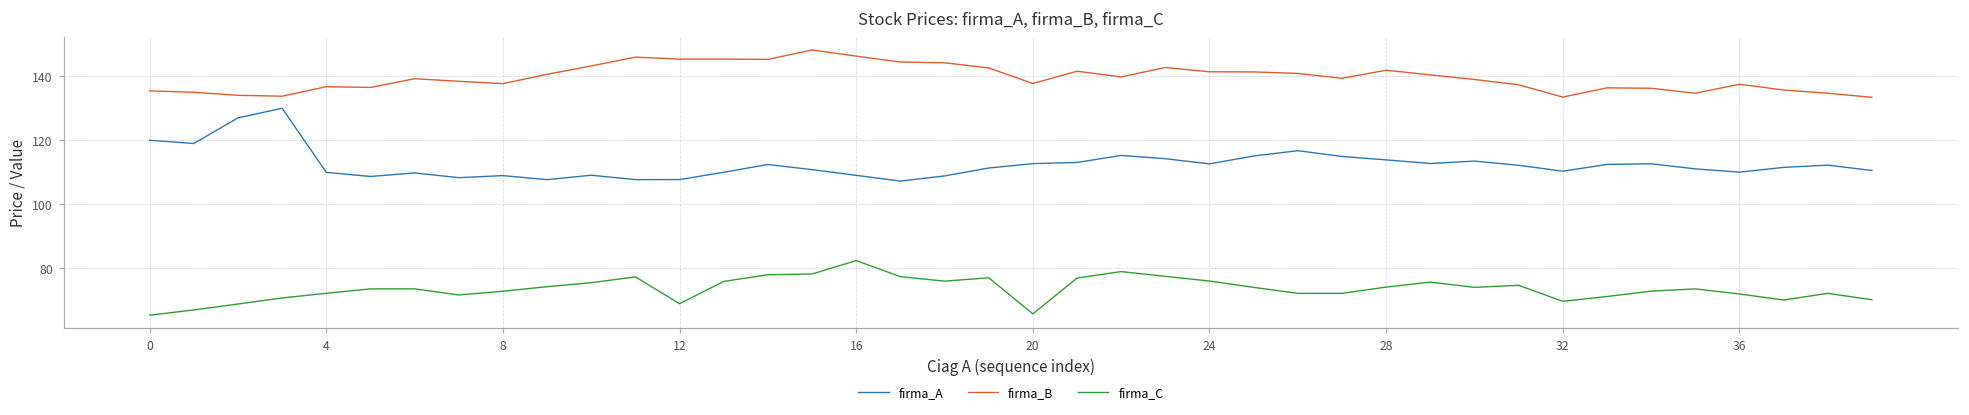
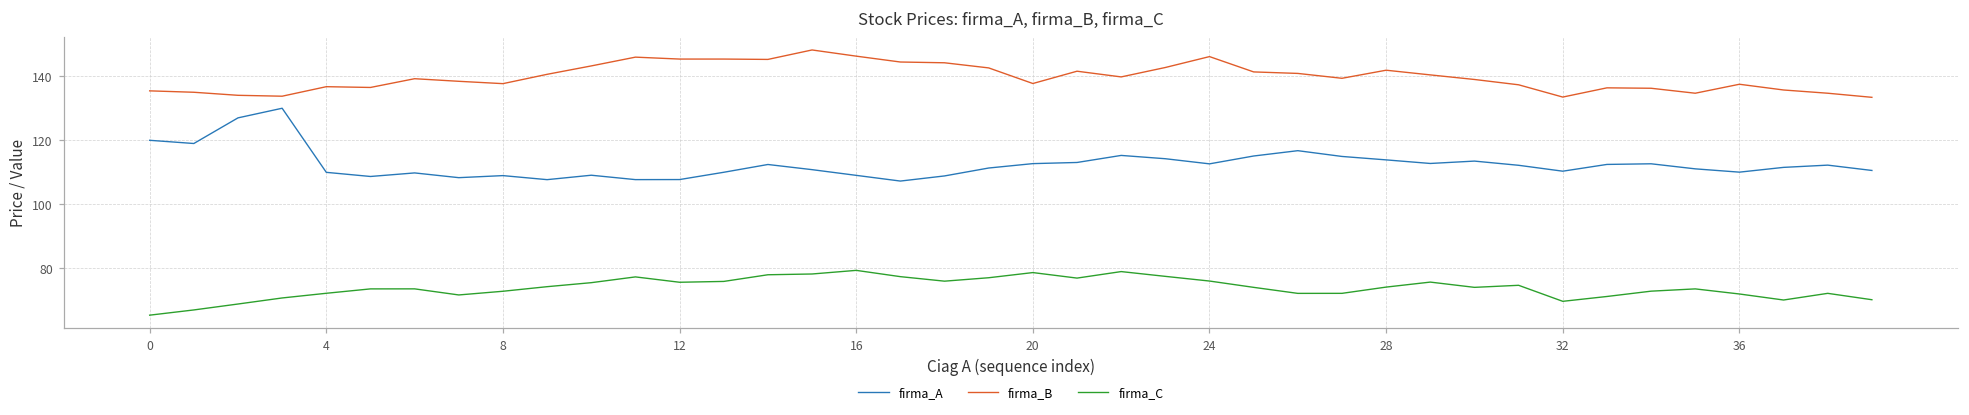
firma_C, 12: 69 -> 76
firma_C, 16: 82 -> 79
firma_C, 20: 66 -> 79
firma_B, 24: 141 -> 146
